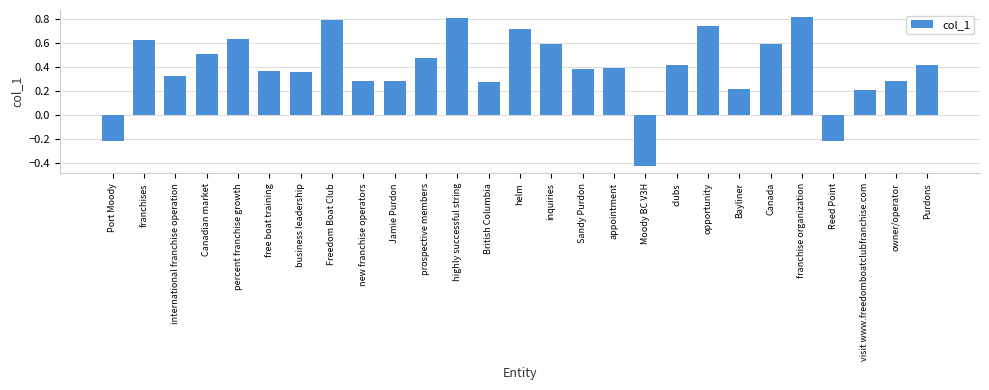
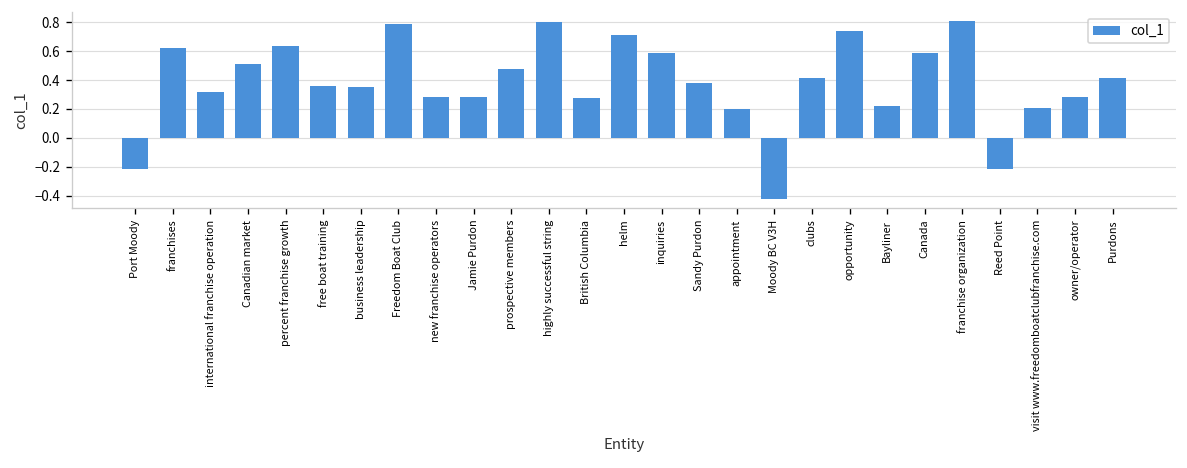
appointment: 0.39 -> 0.20
